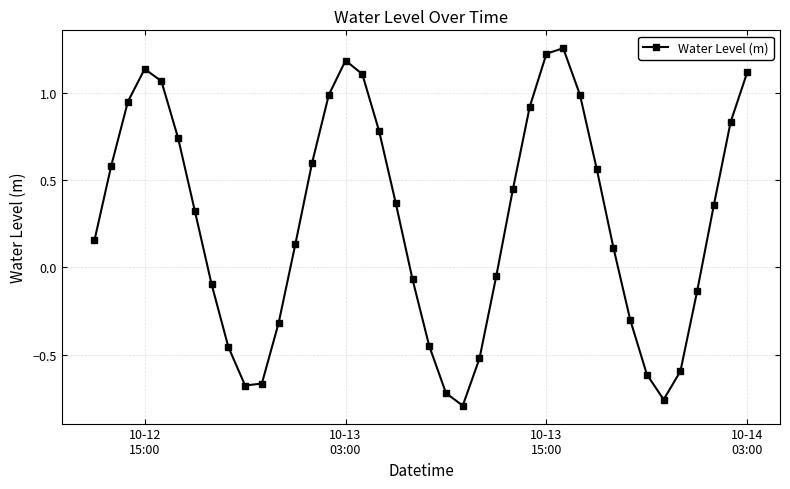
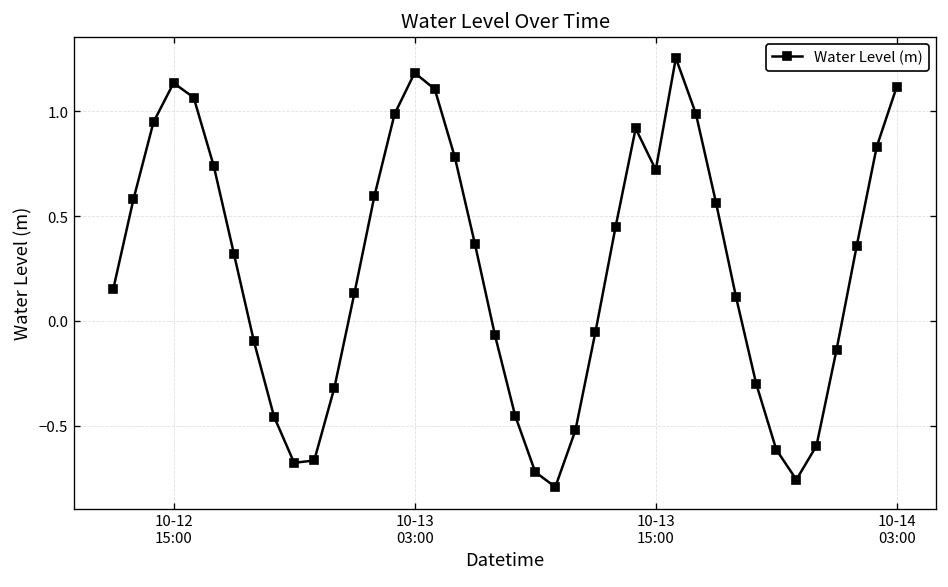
10-13 15:00: 1.22 -> 0.72
